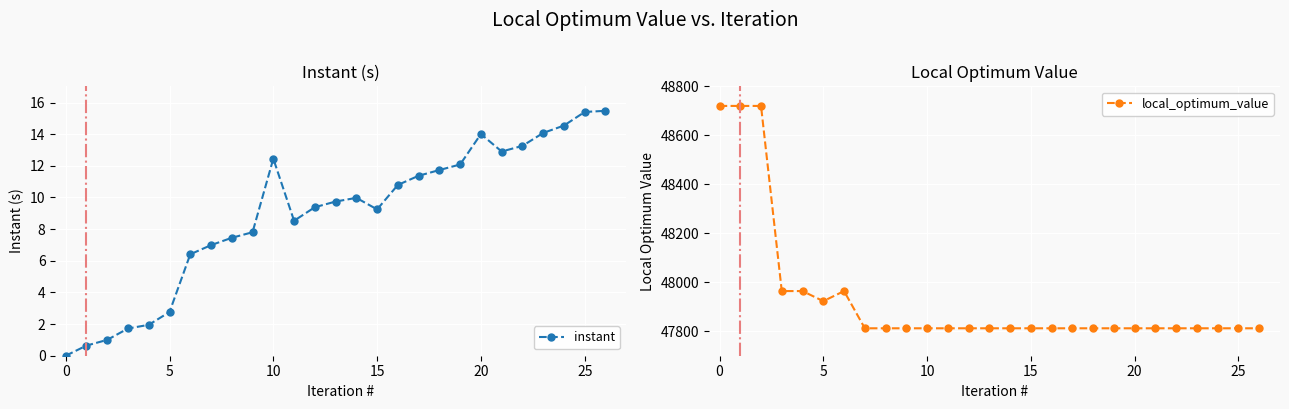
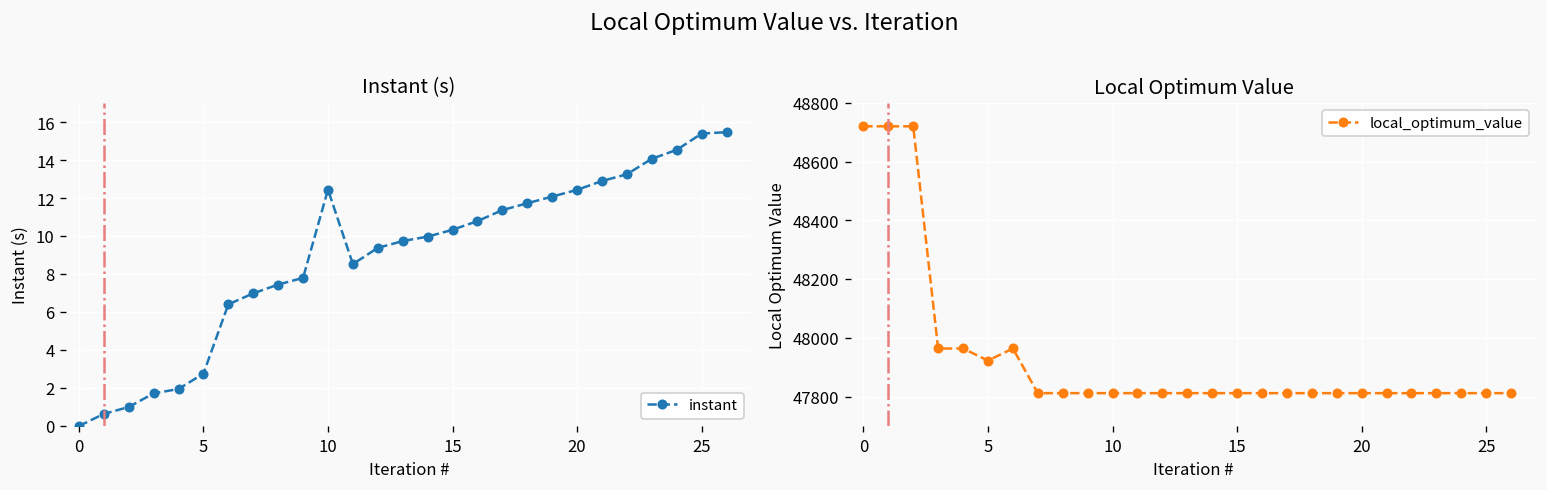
Instant (s), 15: 9.2 -> 10.3
Instant (s), 20: 14.0 -> 12.4
